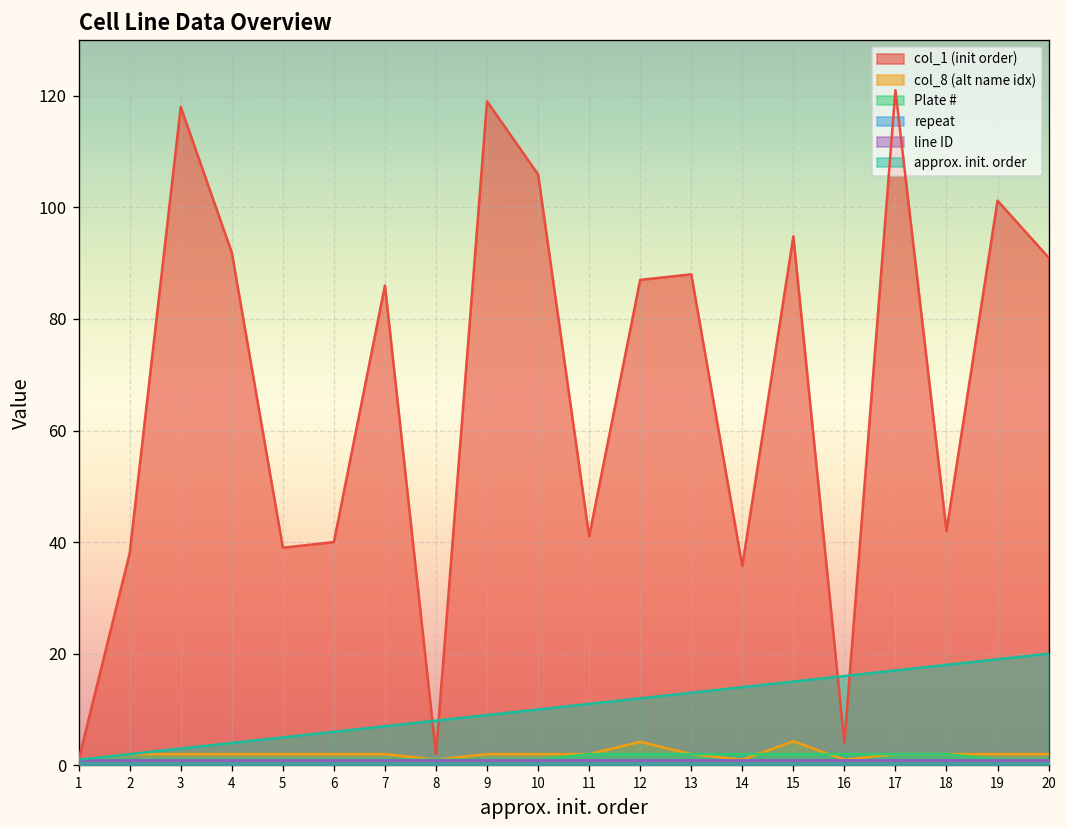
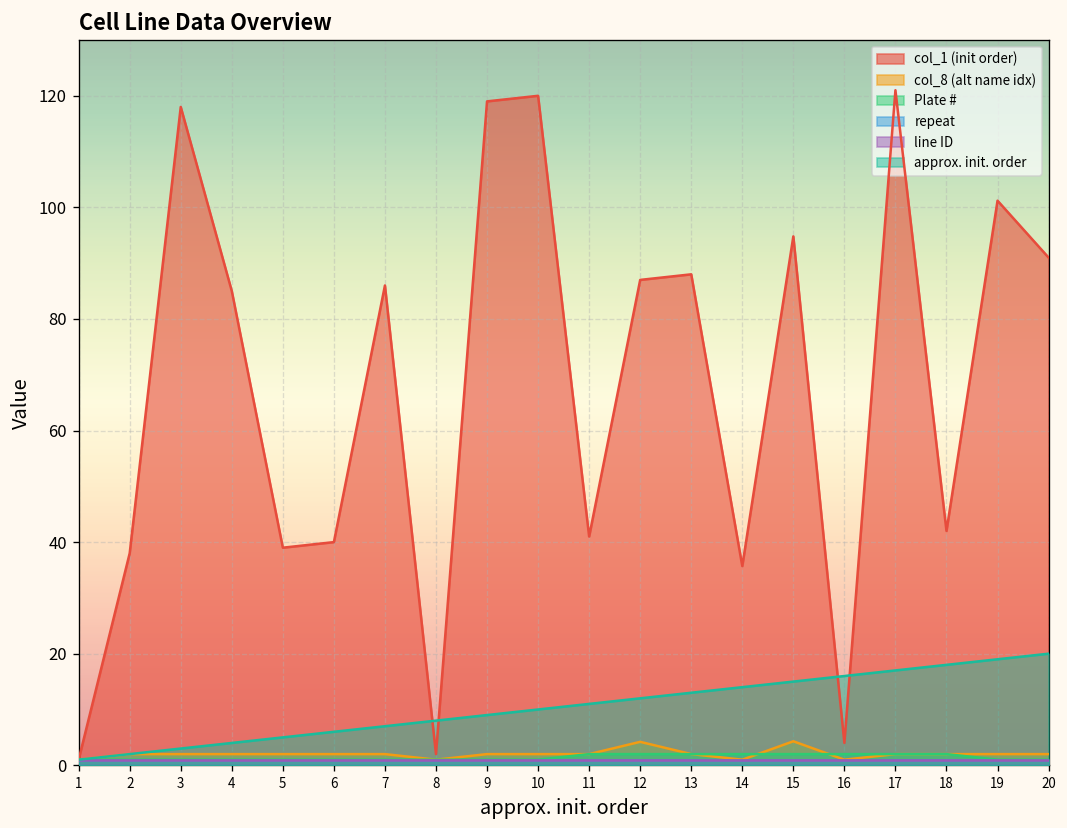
col_1 (init order), 4: 92 -> 85
col_1 (init order), 10: 106 -> 120
